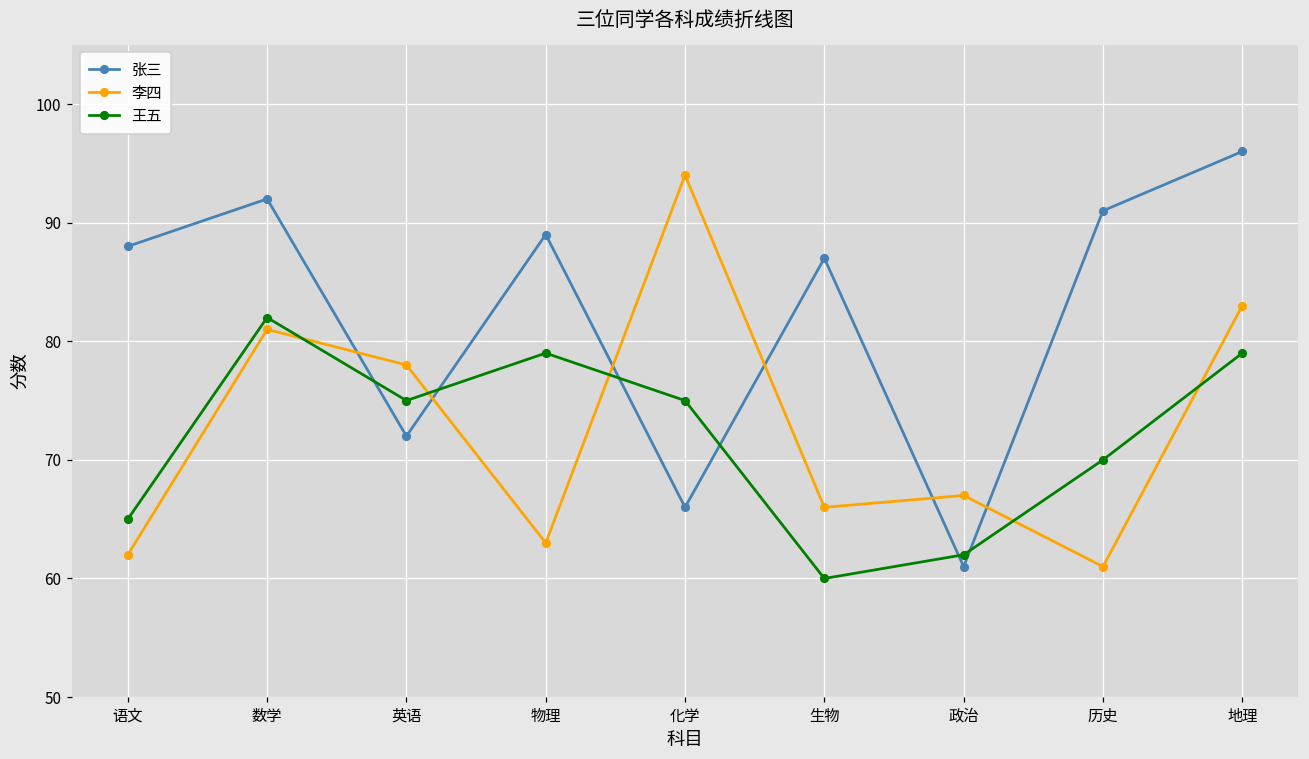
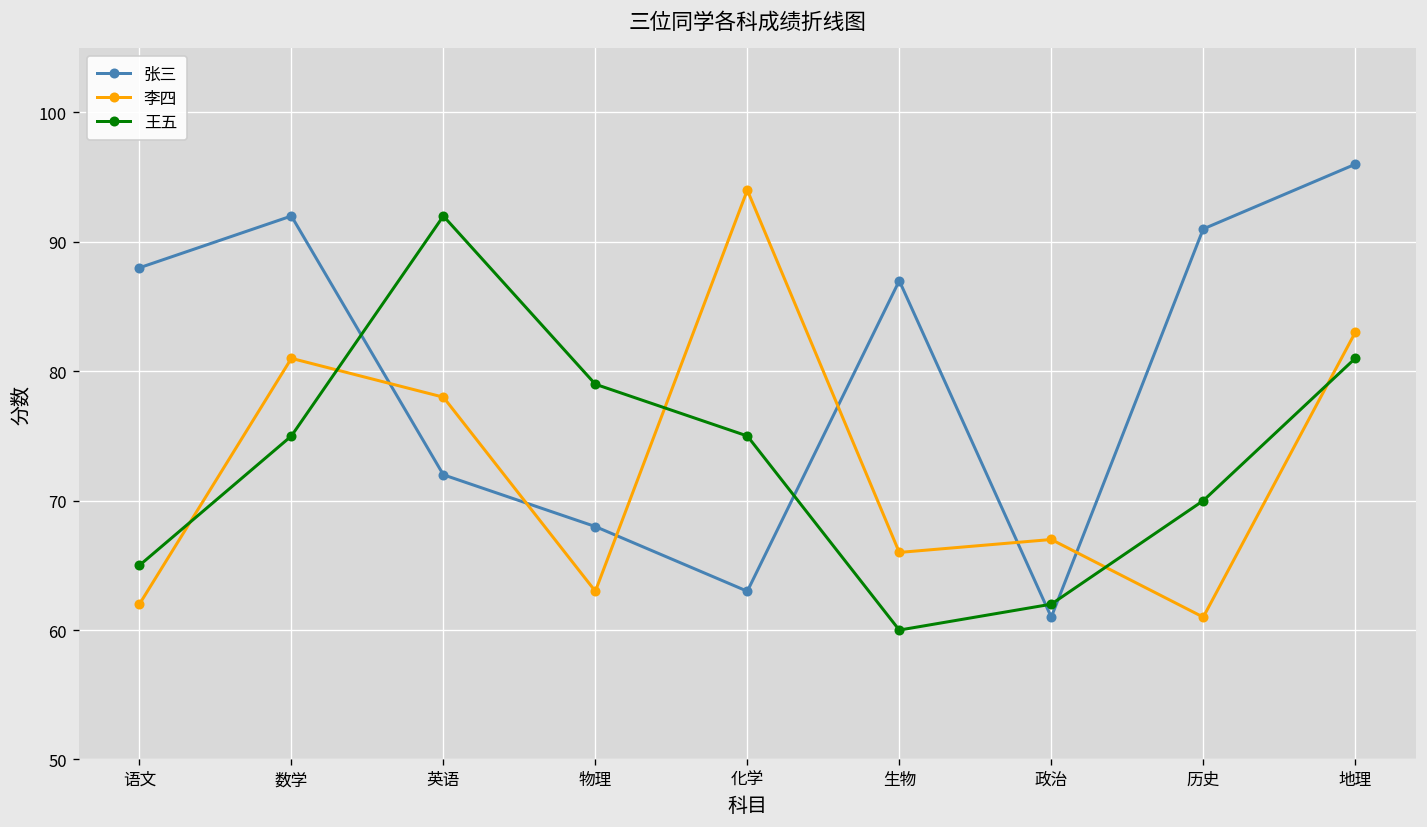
王五, 数学: 82 -> 75
王五, 英语: 75 -> 92
张三, 物理: 89 -> 68
张三, 化学: 66 -> 63
王五, 地理: 79 -> 81
